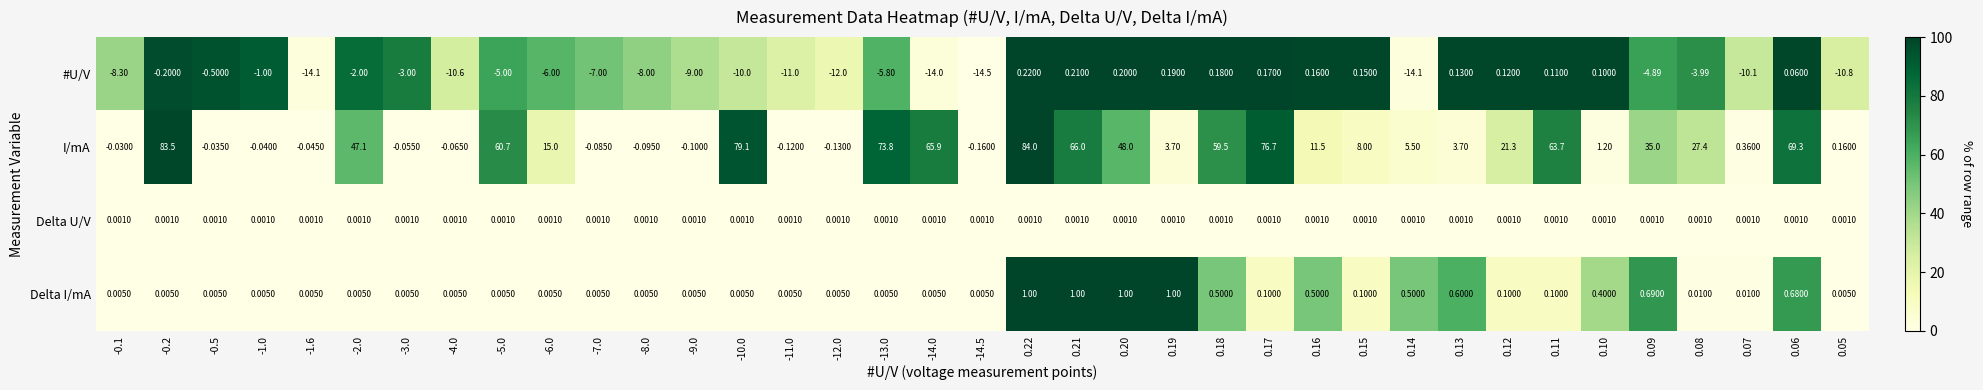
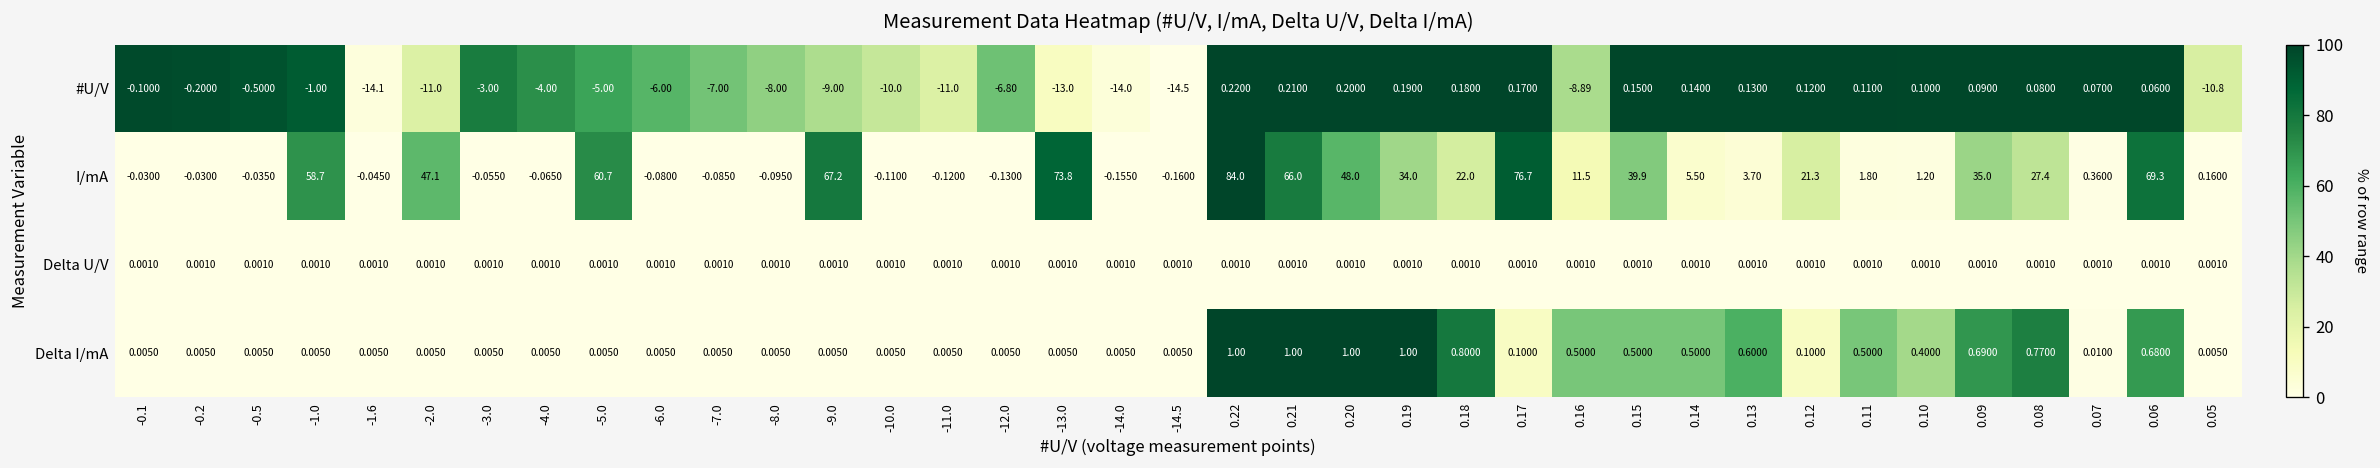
#U/V, -0.1: -8.30 -> -0.1000
#U/V, -2.0: -2.00 -> -11.0
#U/V, -4.0: -10.6 -> -4.00
#U/V, -12.0: -12.0 -> -6.80
#U/V, -13.0: -5.80 -> -13.0
#U/V, 0.16: 0.1600 -> -8.89
#U/V, 0.14: -14.1 -> 0.1400
#U/V, 0.09: -4.89 -> 0.0900
#U/V, 0.08: -3.99 -> 0.0800
#U/V, 0.07: -10.1 -> 0.0700
I/mA, -0.2: 83.5 -> -0.0300
I/mA, -1.0: -0.0400 -> 58.7
I/mA, -6.0: 15.0 -> -0.0800
I/mA, -9.0: -0.1000 -> 67.2
I/mA, -10.0: 79.1 -> -0.1100
I/mA, -14.0: 65.9 -> -0.1550
I/mA, 0.19: 3.70 -> 34.0
I/mA, 0.18: 59.5 -> 22.0
I/mA, 0.15: 8.00 -> 39.9
I/mA, 0.11: 63.7 -> 1.80
Delta I/mA, 0.18: 0.5000 -> 0.8000
Delta I/mA, 0.15: 0.1000 -> 0.5000
Delta I/mA, 0.11: 0.1000 -> 0.5000
Delta I/mA, 0.08: 0.0100 -> 0.7700
